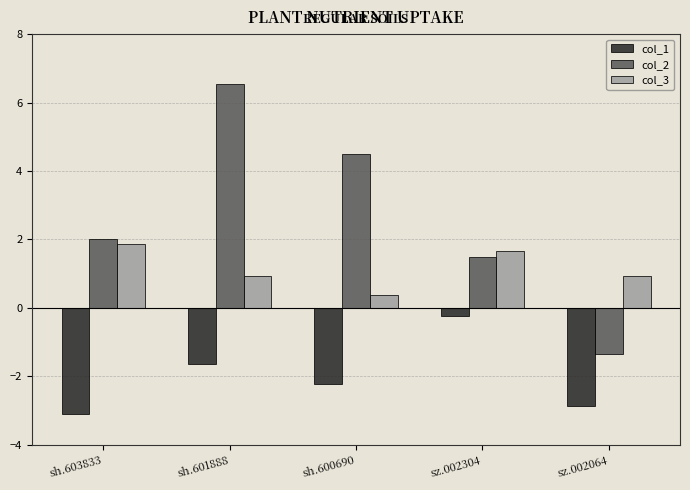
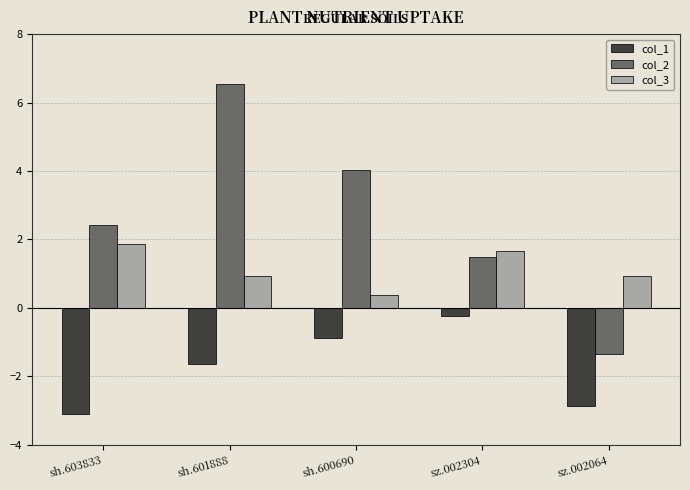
col_2, sh.603833: 2.0 -> 2.4
col_1, sh.600690: -2.2 -> -0.9
col_2, sh.600690: 4.5 -> 4.0
